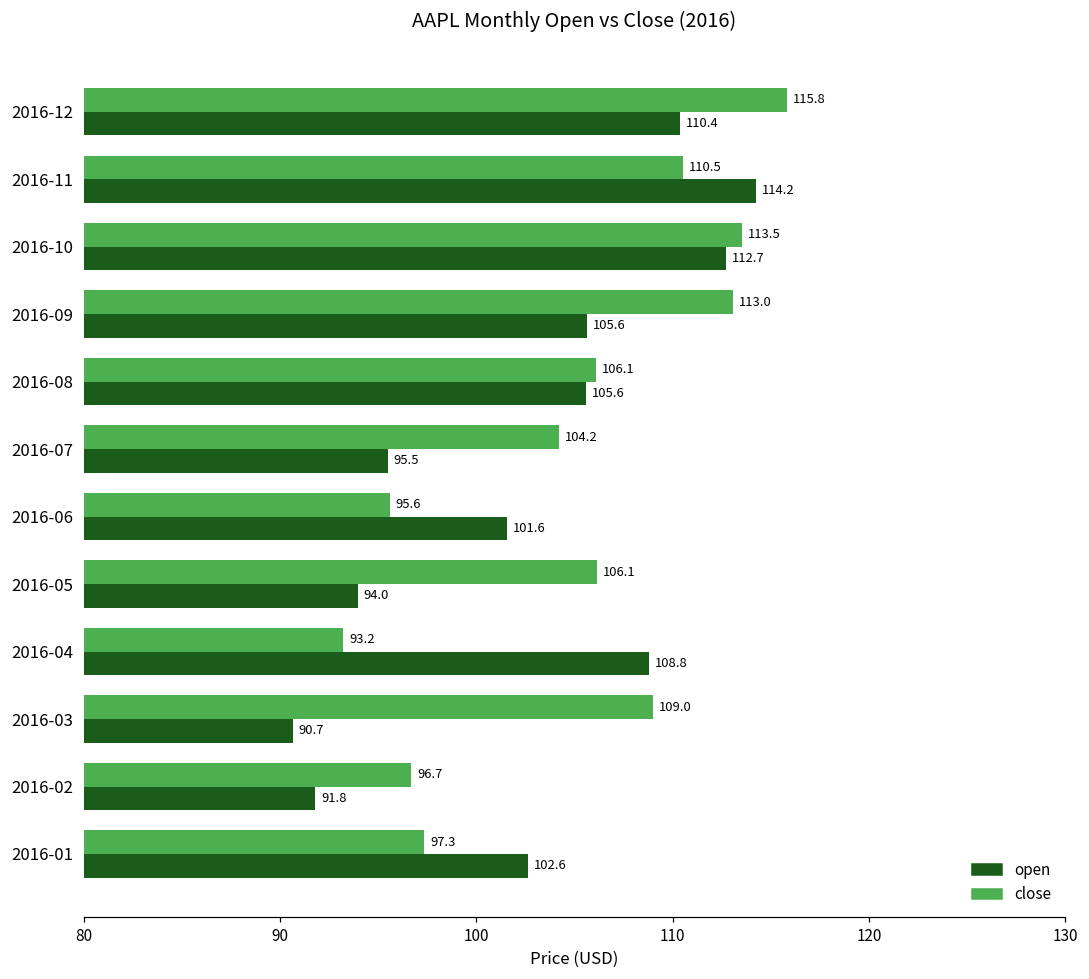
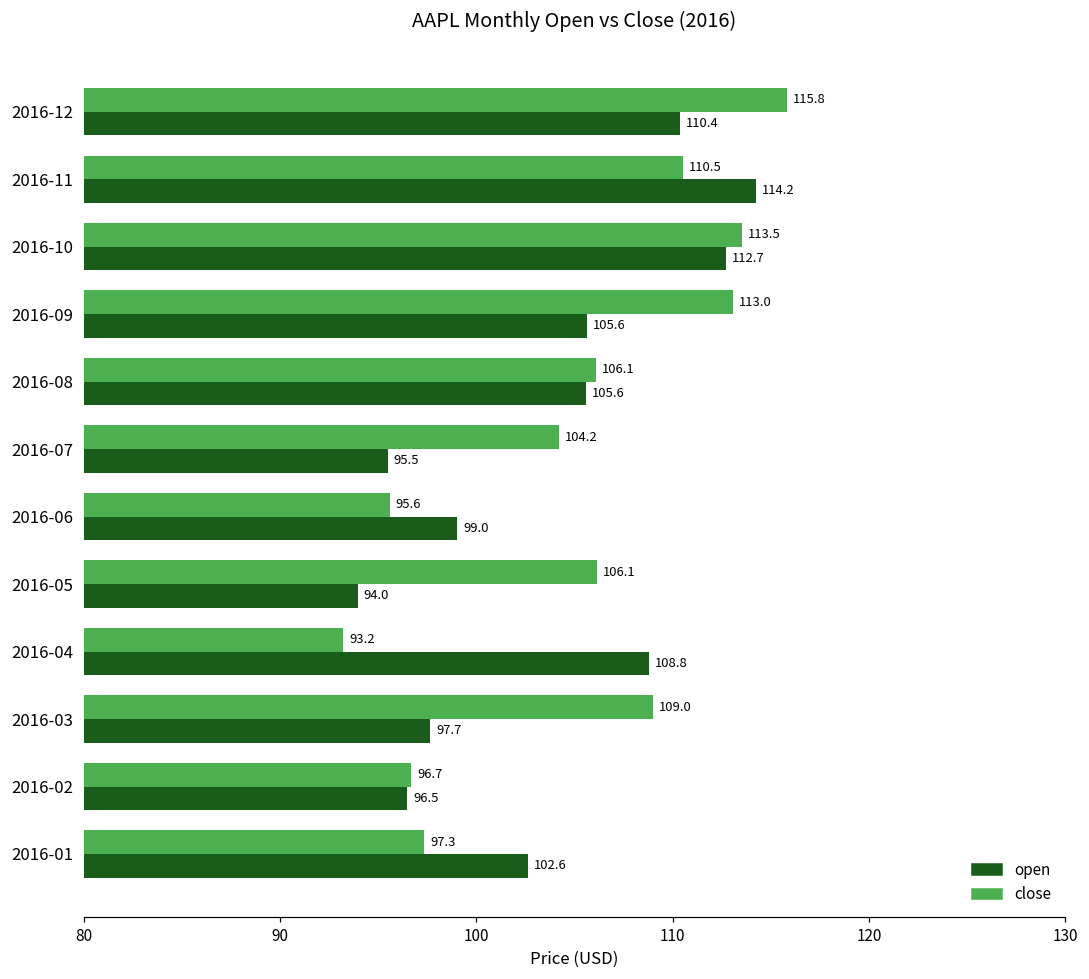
open, 2016-06: 101.6 -> 99.0
open, 2016-03: 90.7 -> 97.7
open, 2016-02: 91.8 -> 96.5
